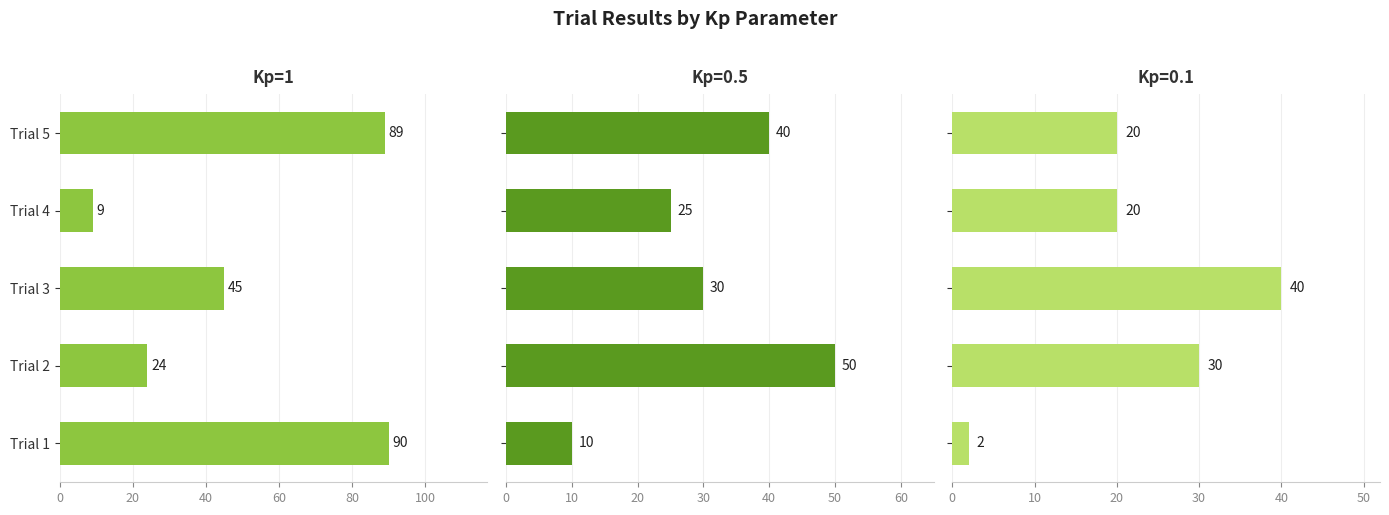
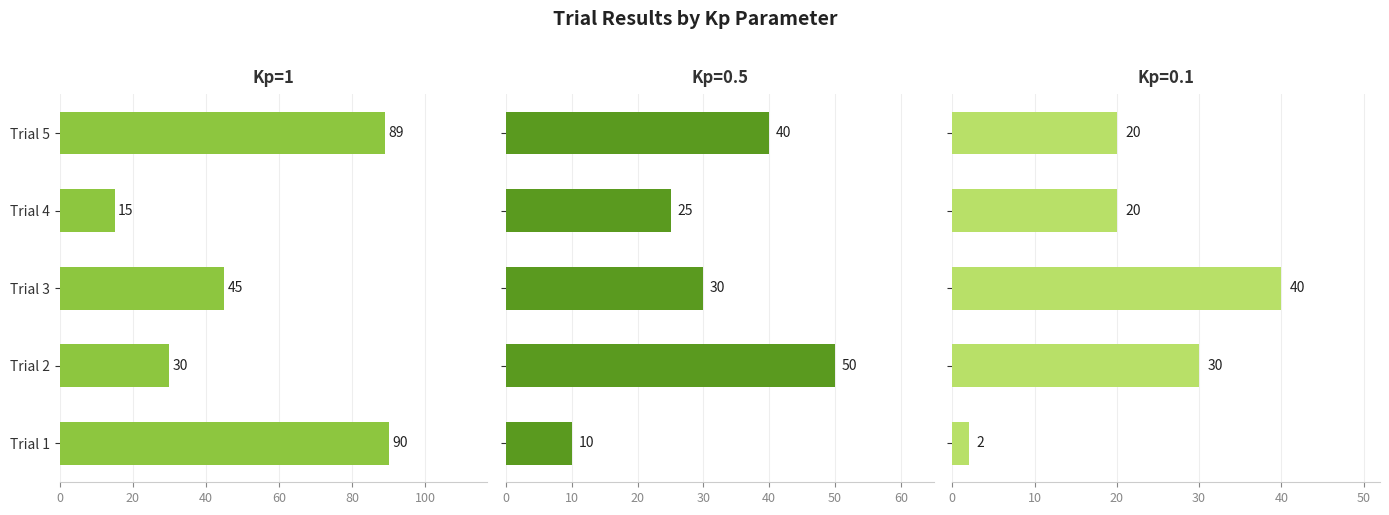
Kp=1, Trial 4: 9 -> 15
Kp=1, Trial 2: 24 -> 30
